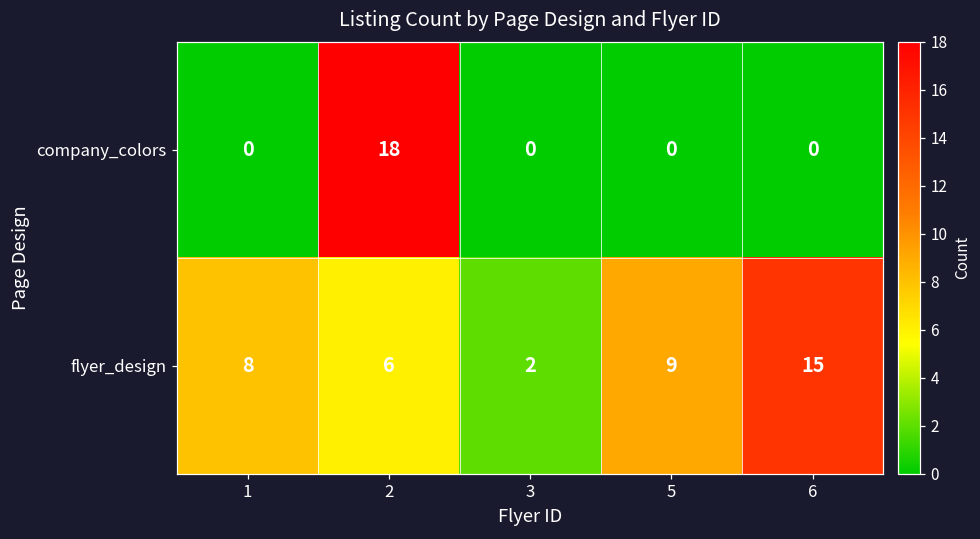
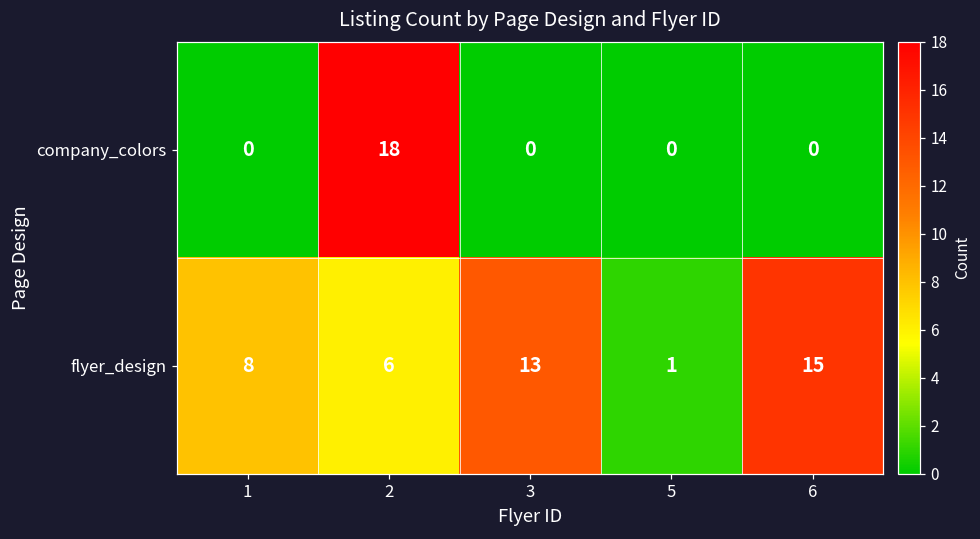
flyer_design, 3: 2 -> 13
flyer_design, 5: 9 -> 1
